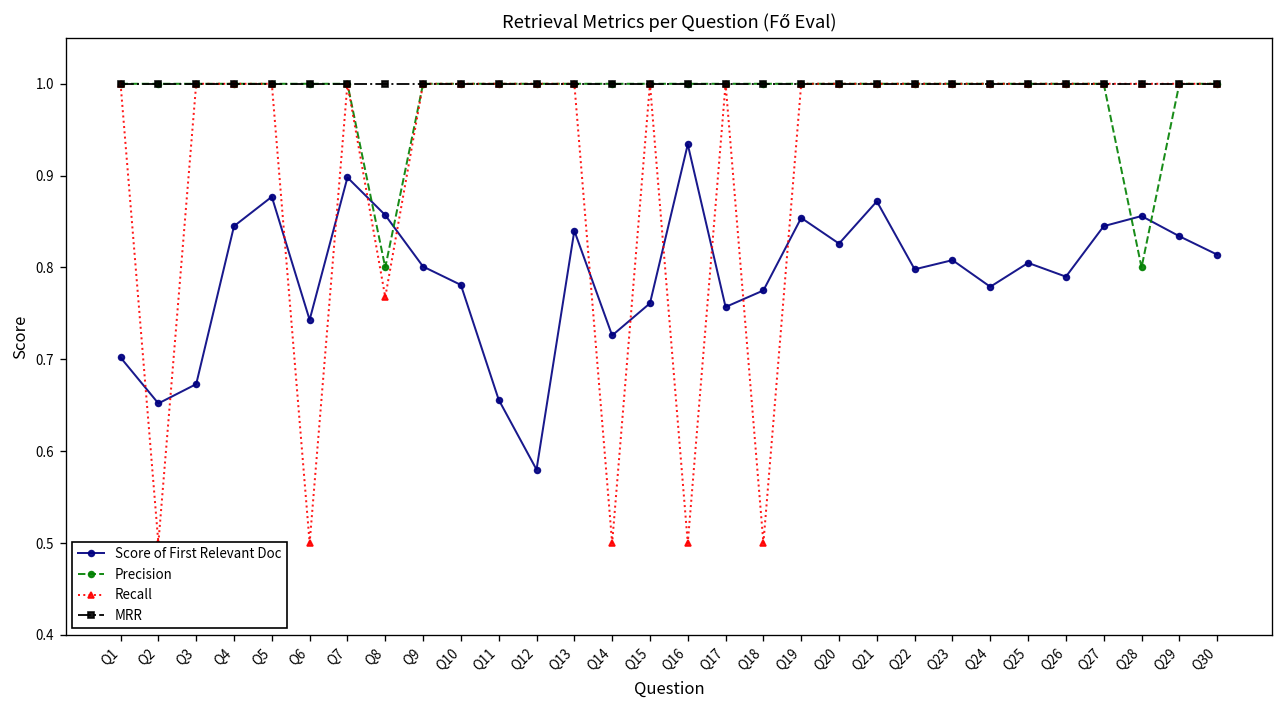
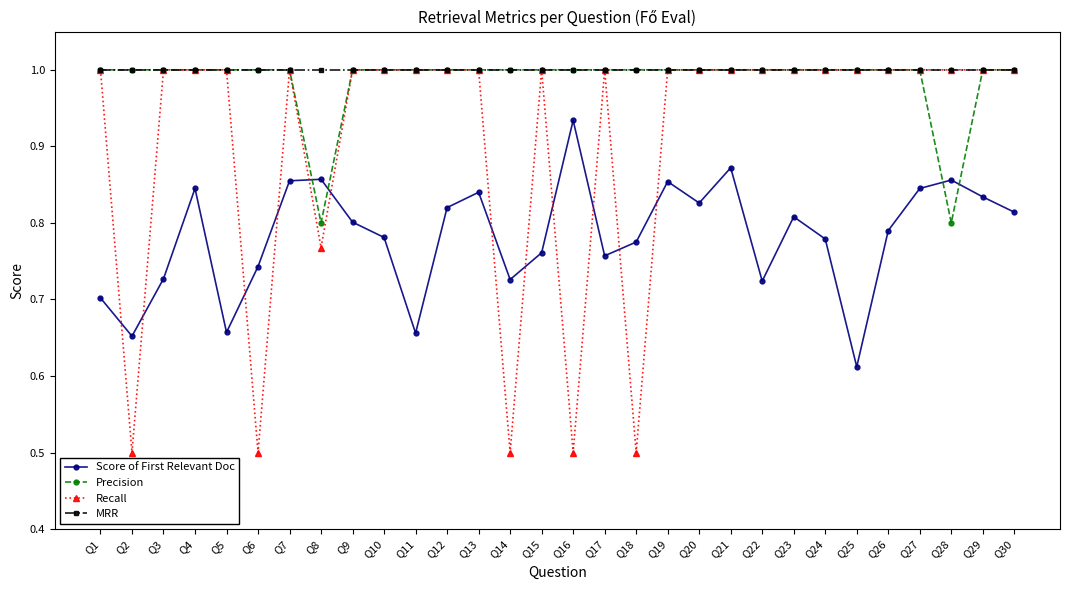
Score of First Relevant Doc, Q3: 0.67 -> 0.73
Score of First Relevant Doc, Q5: 0.88 -> 0.66
Score of First Relevant Doc, Q7: 0.90 -> 0.86
Score of First Relevant Doc, Q12: 0.58 -> 0.82
Score of First Relevant Doc, Q22: 0.80 -> 0.72
Score of First Relevant Doc, Q25: 0.81 -> 0.61
